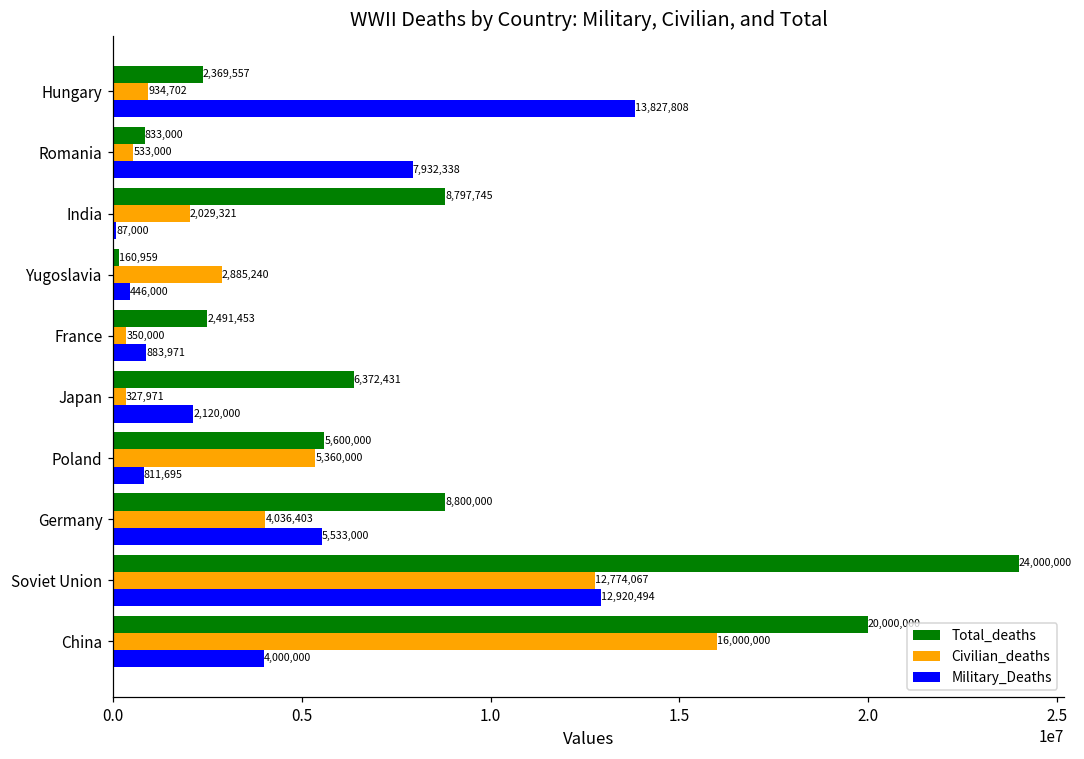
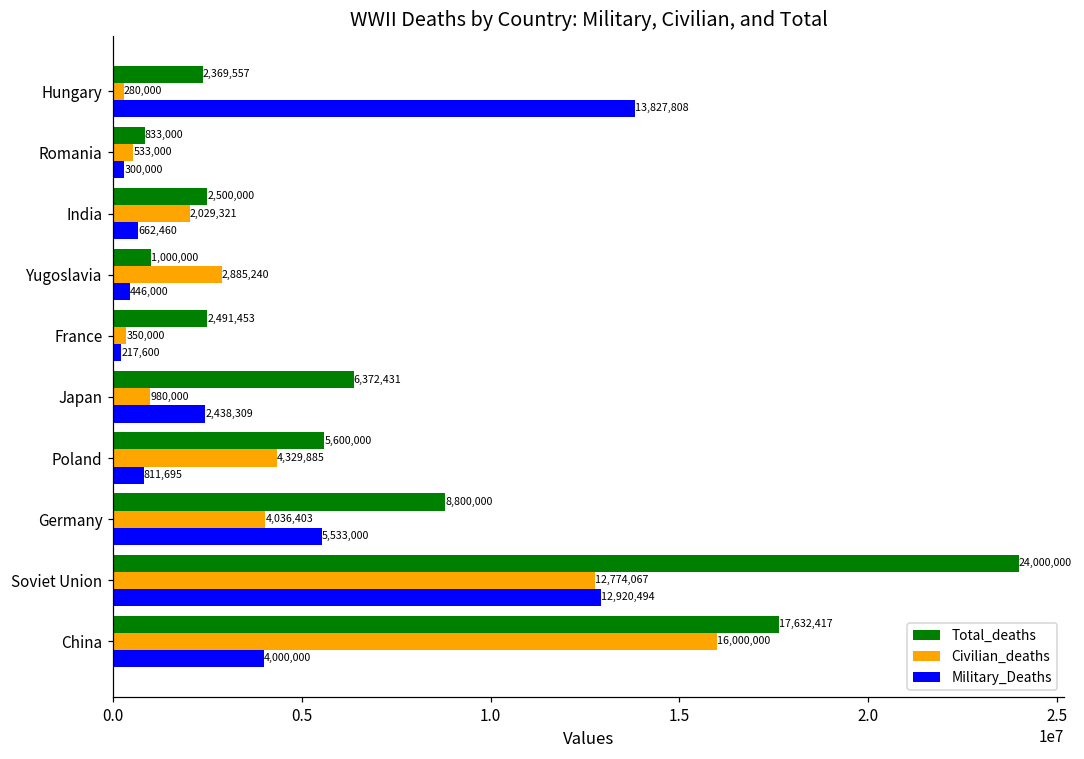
Civilian_deaths, Hungary: 934,702 -> 280,000
Military_Deaths, Romania: 7,932,338 -> 300,000
Total_deaths, India: 8,797,745 -> 2,500,000
Military_Deaths, India: 87,000 -> 662,460
Total_deaths, Yugoslavia: 160,959 -> 1,000,000
Military_Deaths, France: 883,971 -> 217,600
Civilian_deaths, Japan: 327,971 -> 980,000
Military_Deaths, Japan: 2,120,000 -> 2,438,309
Civilian_deaths, Poland: 5,360,000 -> 4,329,885
Total_deaths, China: 20000000 -> 17600000
